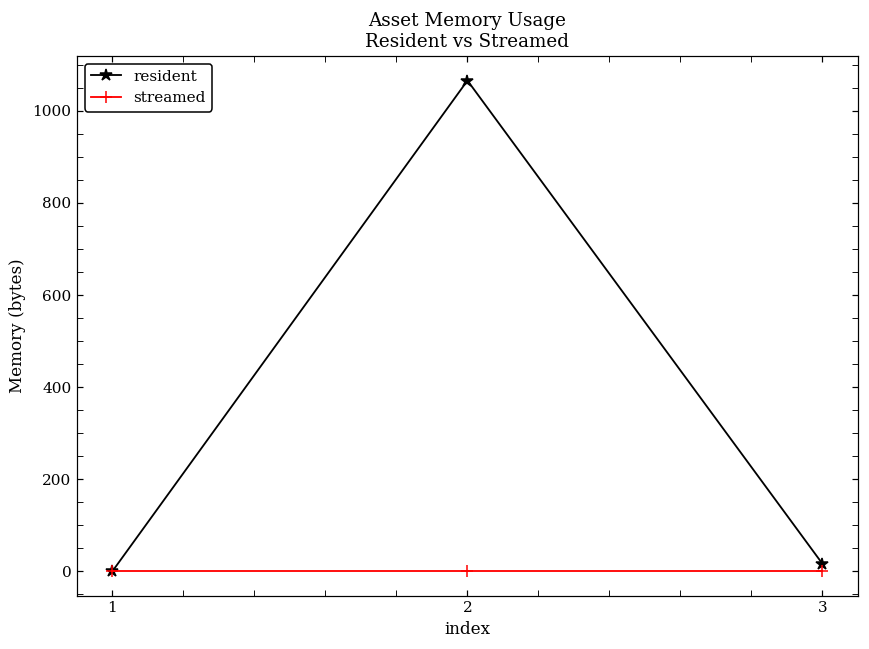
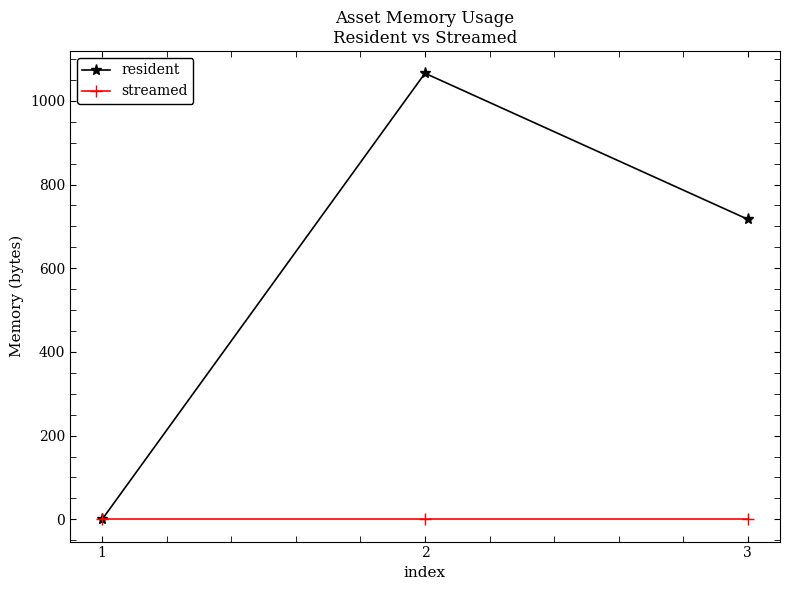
resident, 3: 20 -> 720
